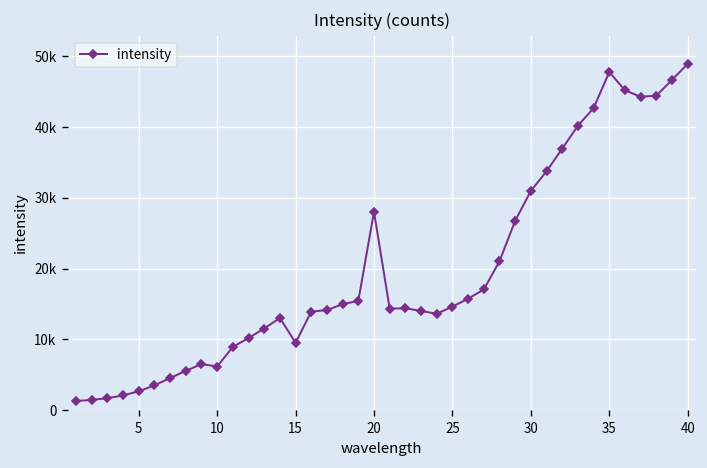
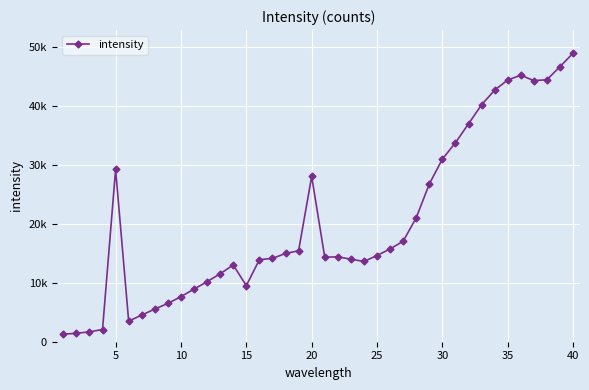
5: 3000 -> 29000
10: 6000 -> 8000
35: 48000 -> 44000
